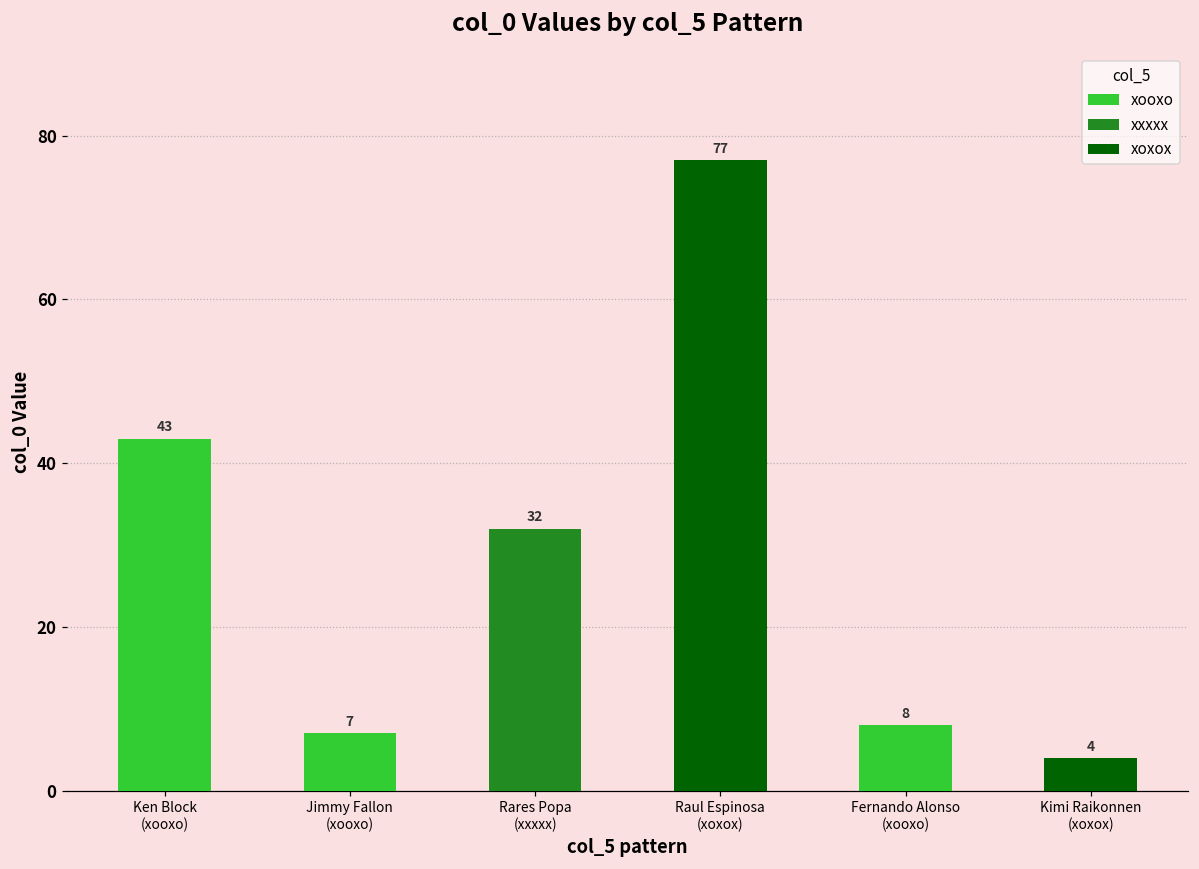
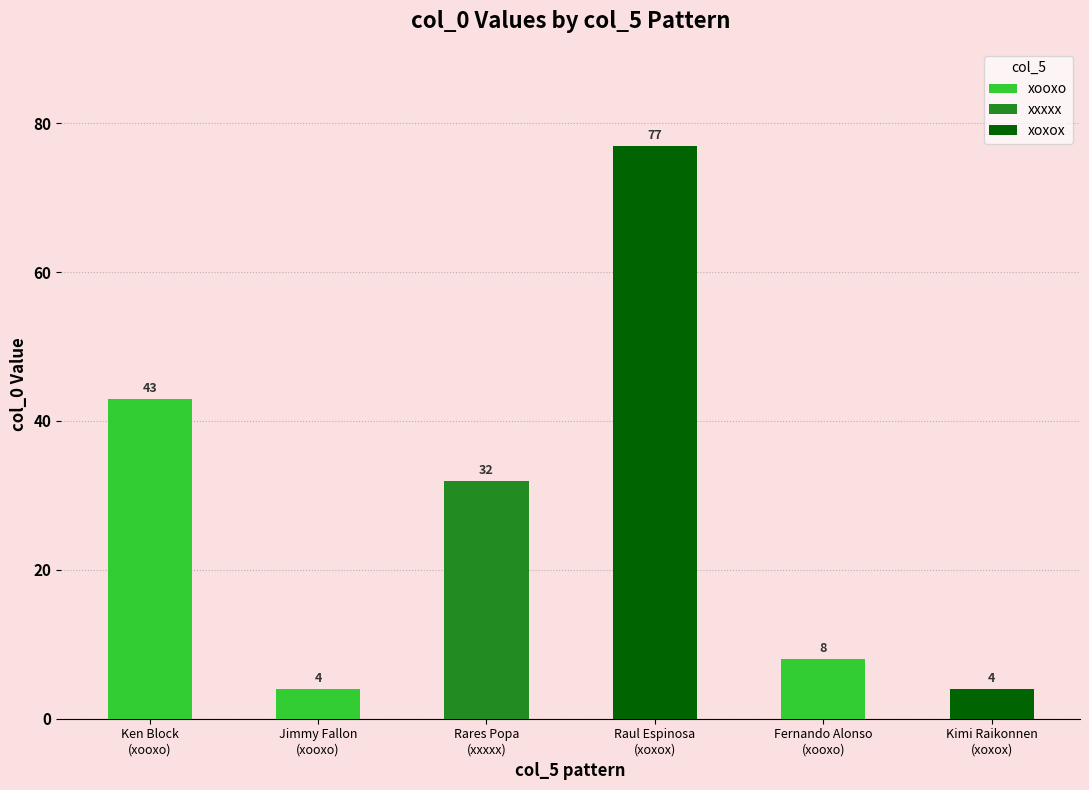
Jimmy Fallon (xooxo): 7 -> 4
